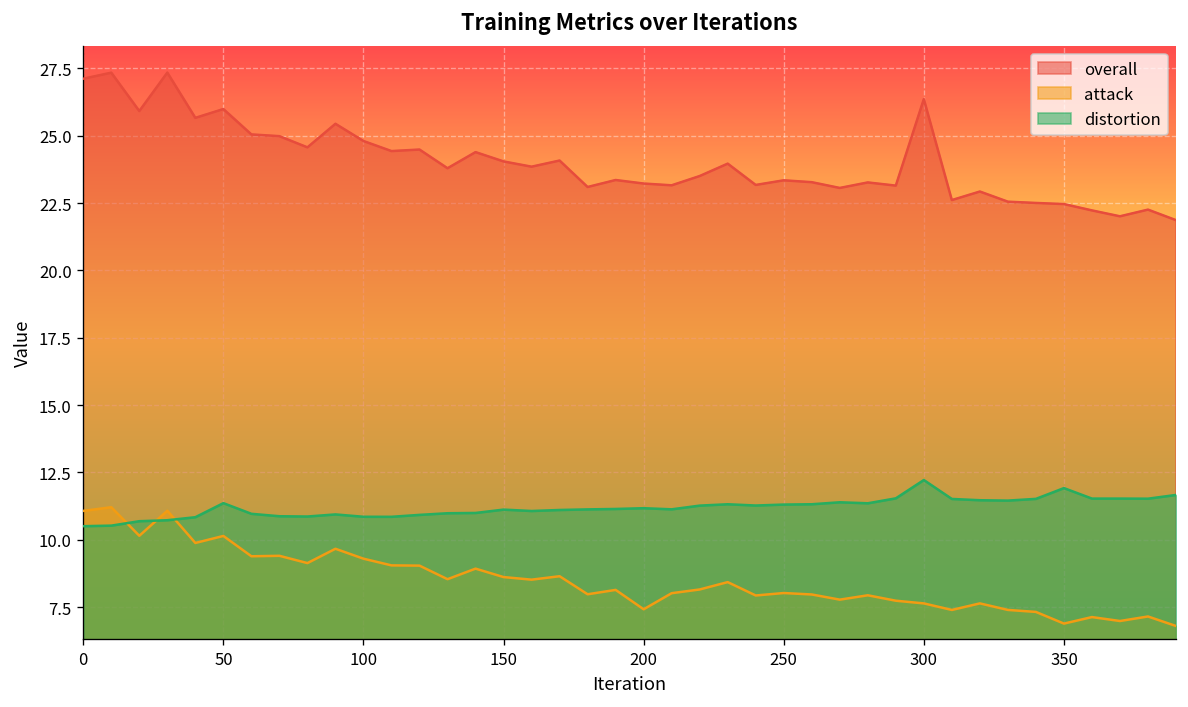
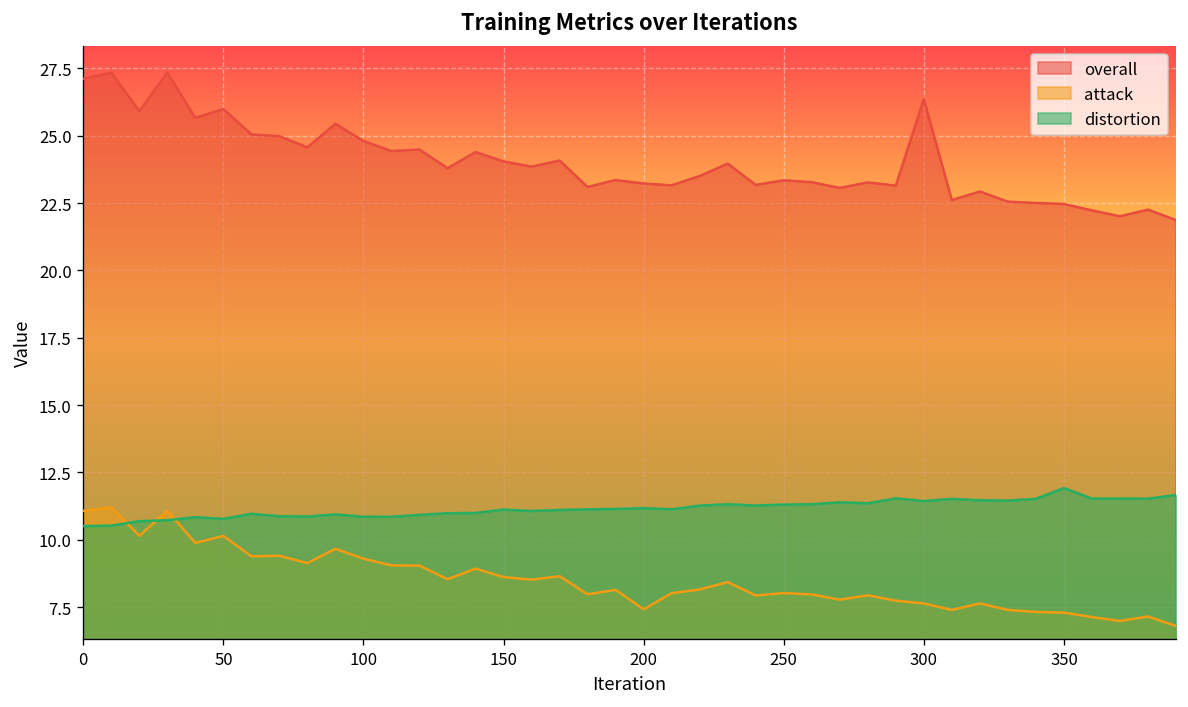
distortion, 50: 11.4 -> 10.8
distortion, 300: 12.2 -> 11.4
attack, 350: 6.9 -> 7.3
